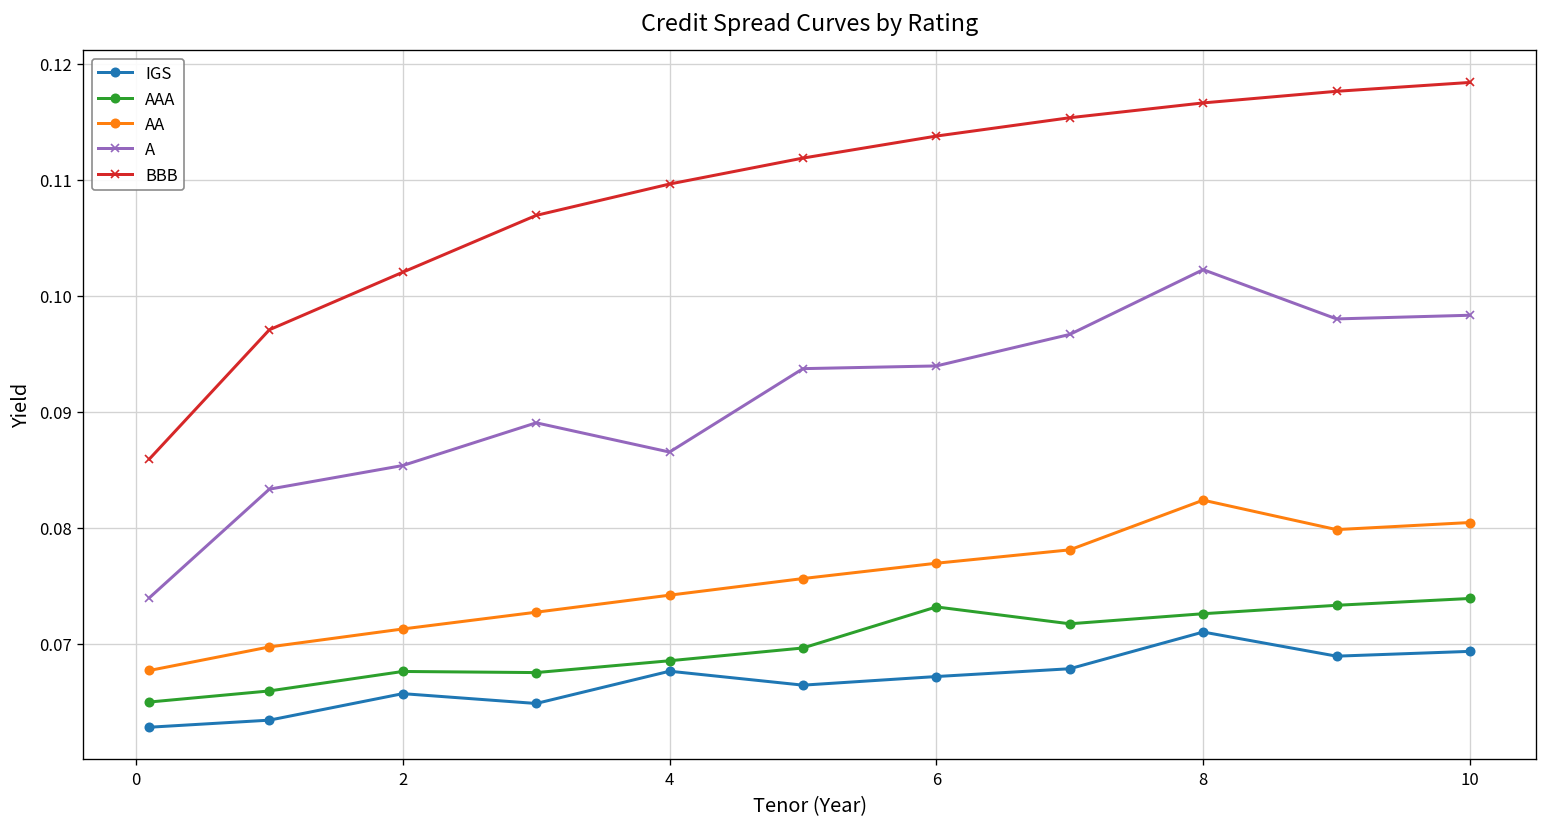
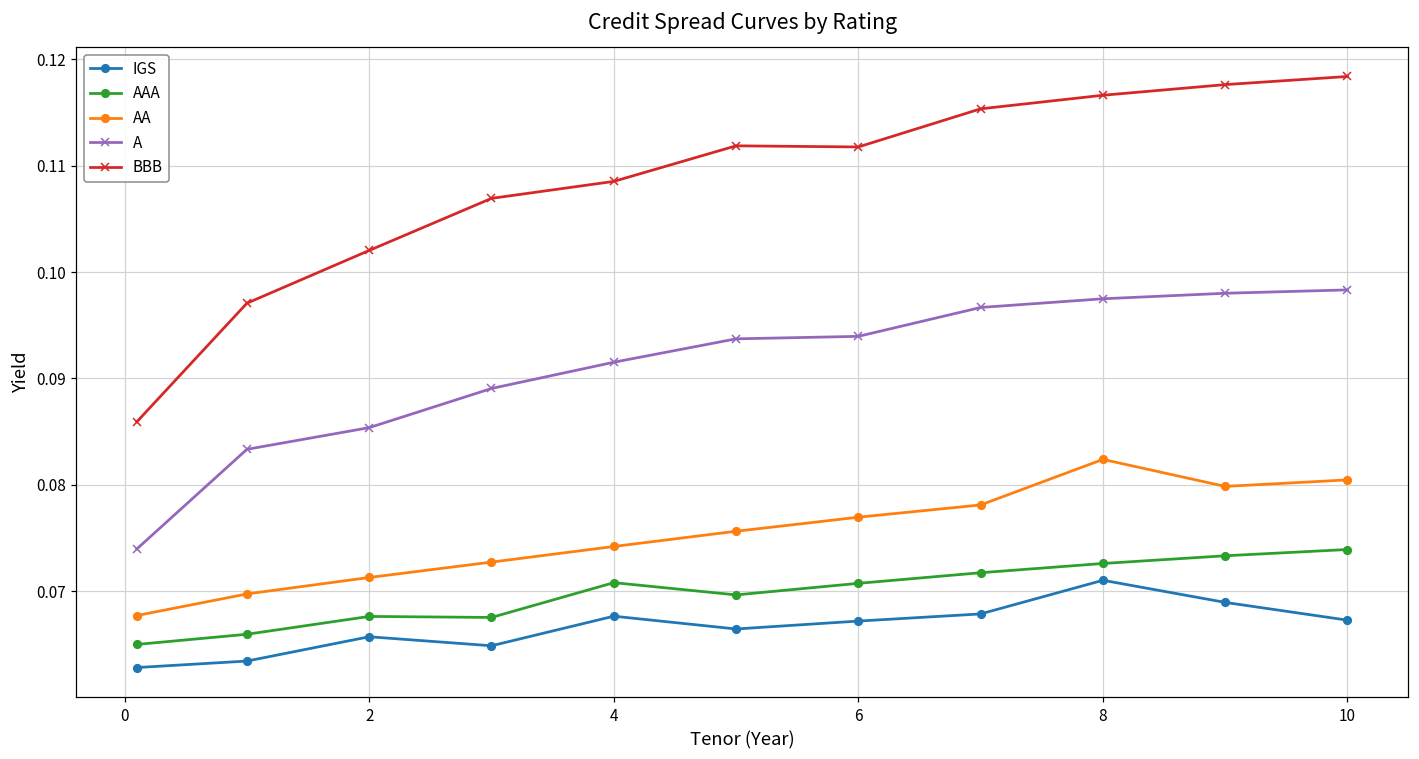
AAA, 4: 0.069 -> 0.071
A, 4: 0.087 -> 0.092
BBB, 4: 0.110 -> 0.109
AAA, 6: 0.073 -> 0.071
BBB, 6: 0.114 -> 0.112
A, 8: 0.102 -> 0.097
IGS, 10: 0.069 -> 0.067
